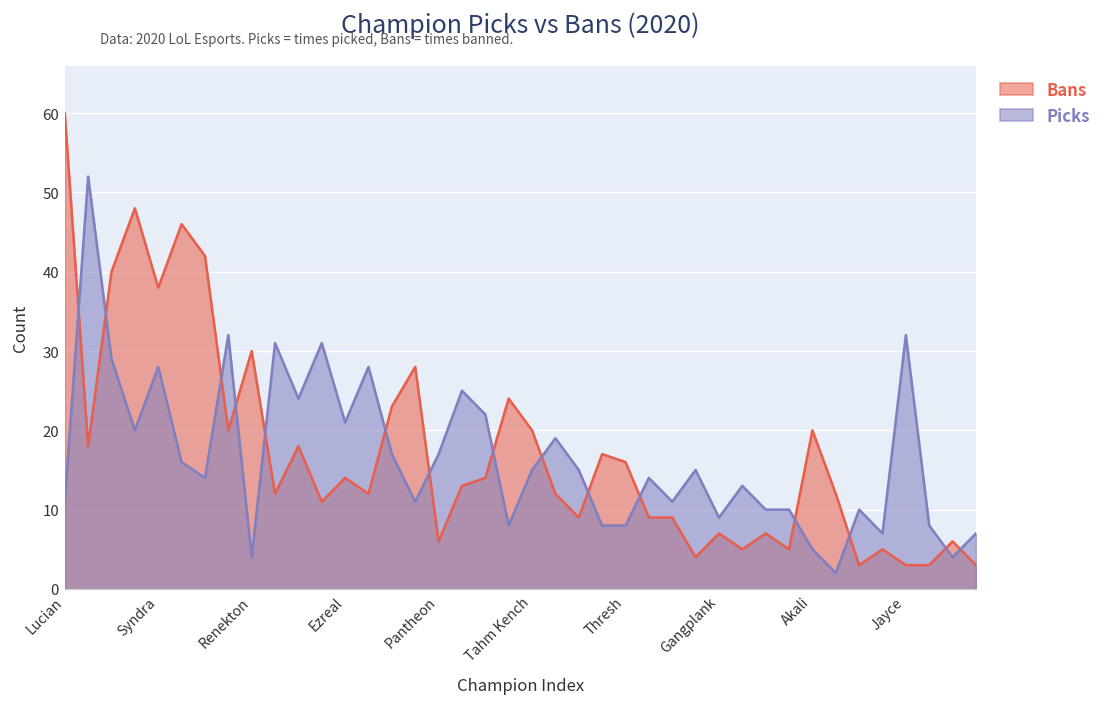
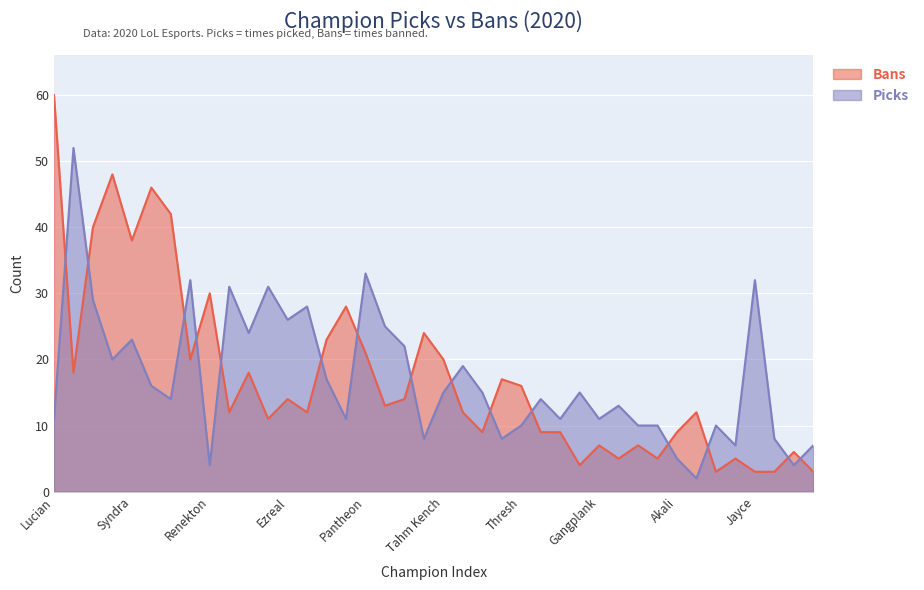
Picks, Syndra: 28 -> 23
Picks, Ezreal: 21 -> 26
Bans, Pantheon: 6 -> 21
Picks, Pantheon: 17 -> 33
Picks, Thresh: 8 -> 10
Picks, Gangplank: 9 -> 11
Bans, Akali: 20 -> 9
